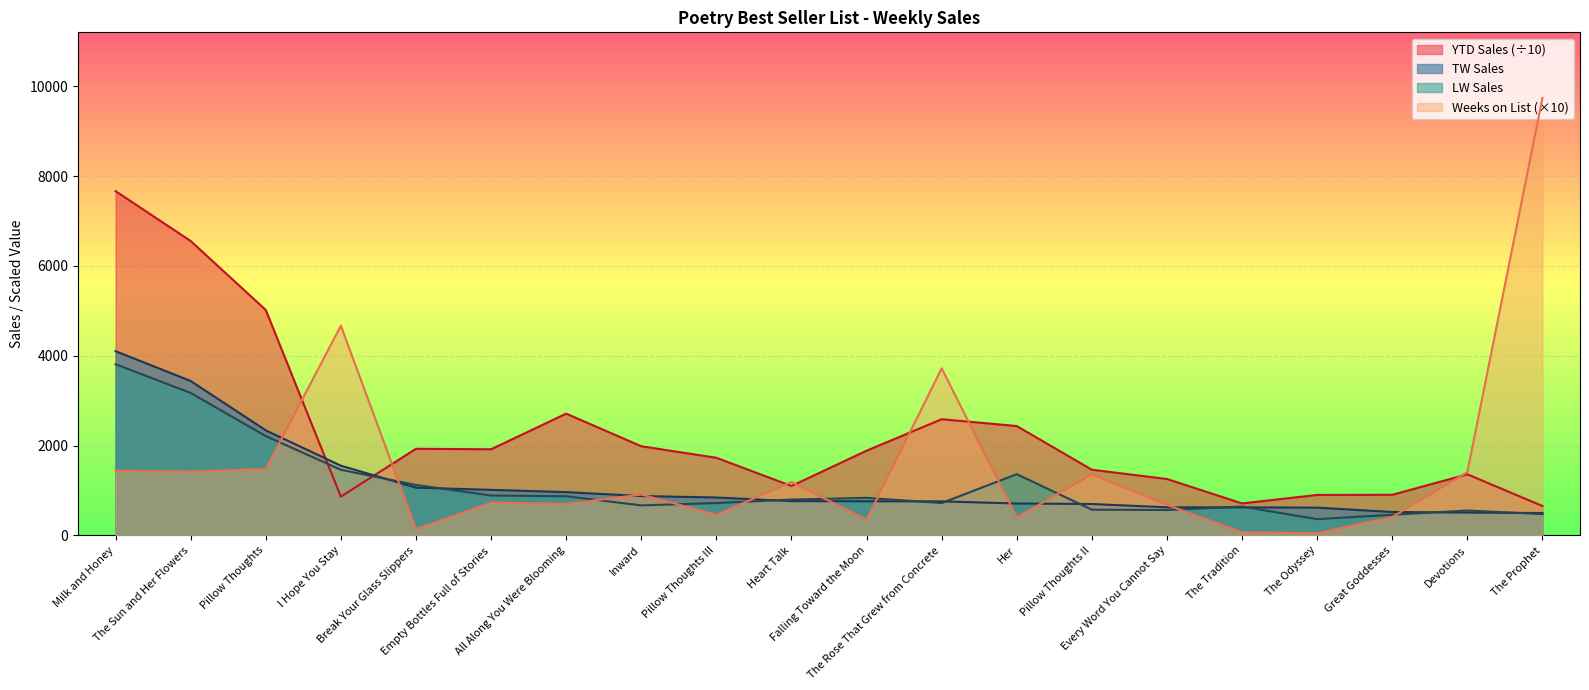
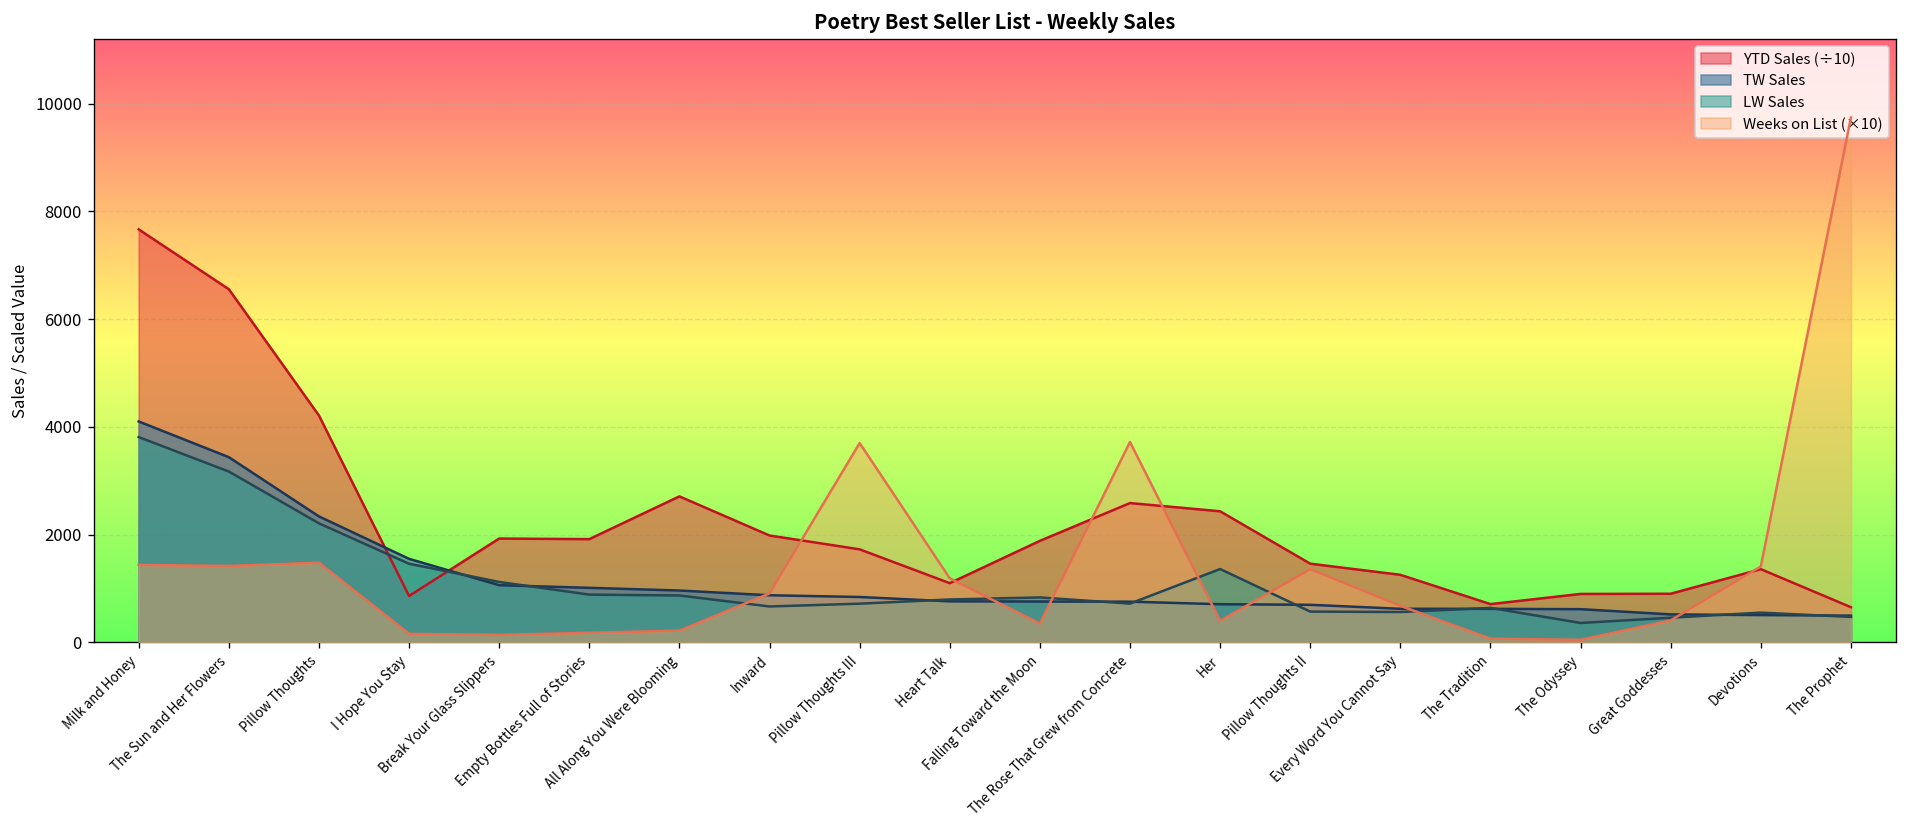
YTD Sales (÷10), Pillow Thoughts: 5000 -> 4200
Weeks on List (×10), I Hope You Stay: 4700 -> 200
Weeks on List (×10), Empty Bottles Full of Stories: 700 -> 200
Weeks on List (×10), All Along You Were Blooming: 700 -> 200
Weeks on List (×10), Pillow Thoughts III: 500 -> 3700
